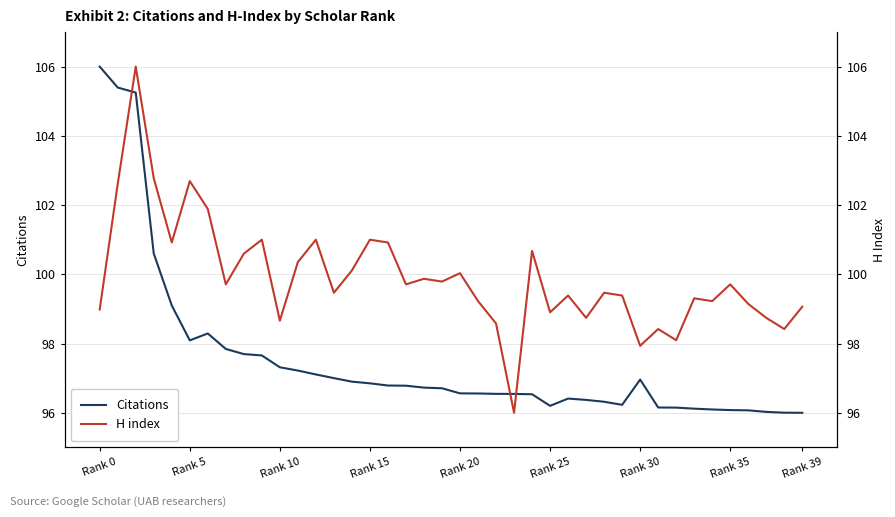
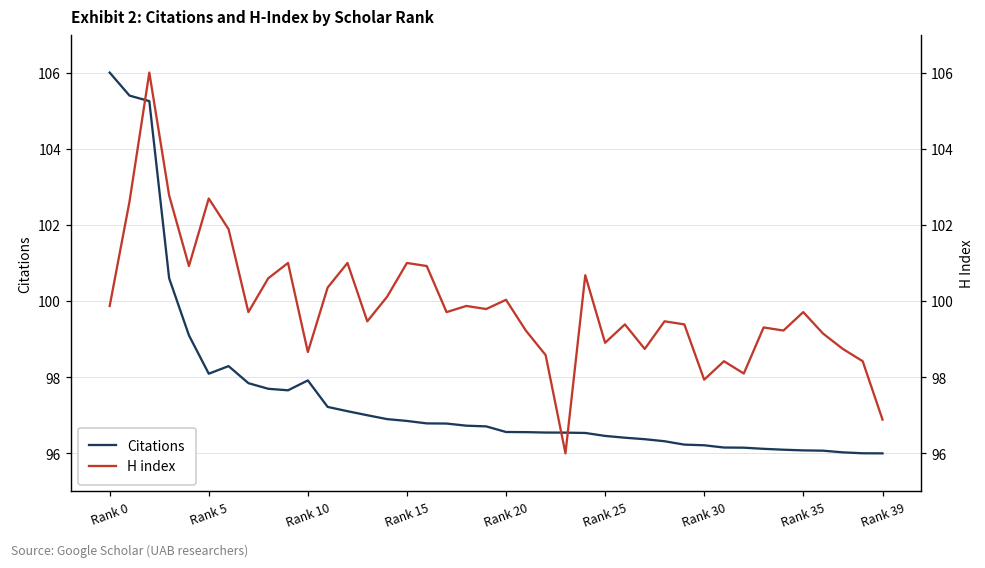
Citations, Rank 10: 97.3 -> 97.9
Citations, Rank 25: 96.2 -> 96.5
Citations, Rank 30: 97.0 -> 96.2
H index, Rank 0: 99.0 -> 99.9
H index, Rank 39: 99.1 -> 96.9
